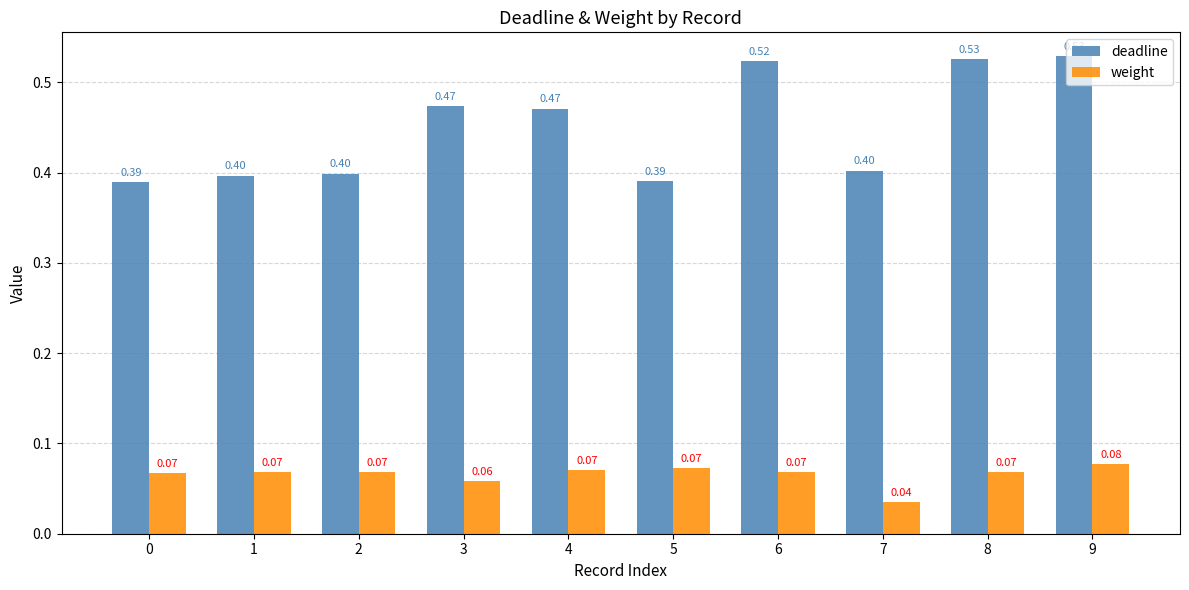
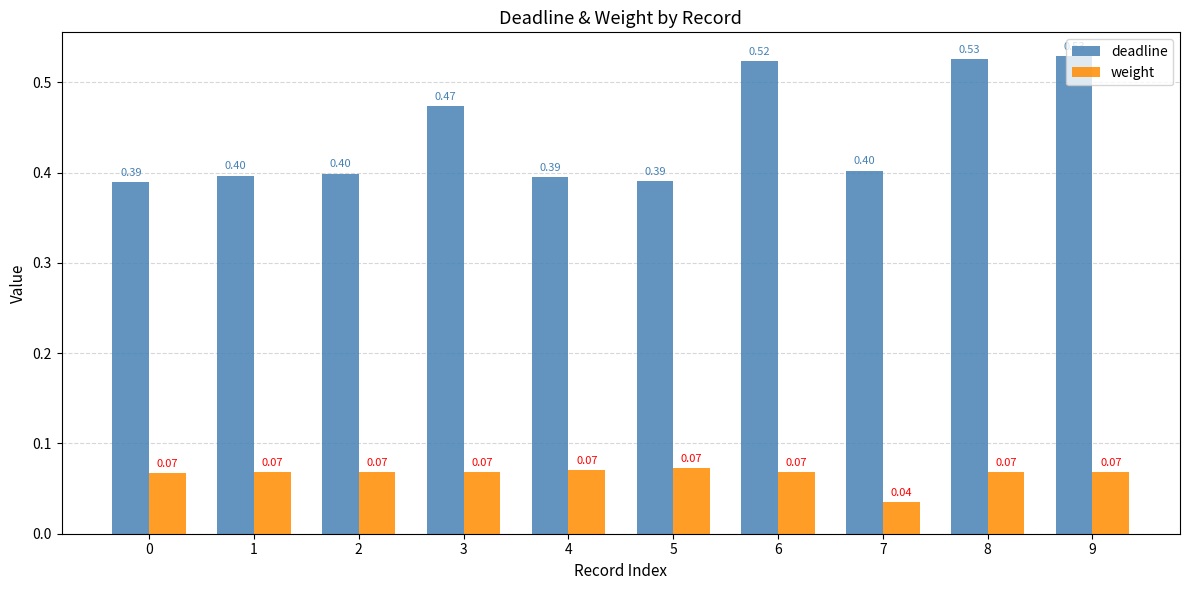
weight, 3: 0.06 -> 0.07
deadline, 4: 0.47 -> 0.39
weight, 9: 0.08 -> 0.07
